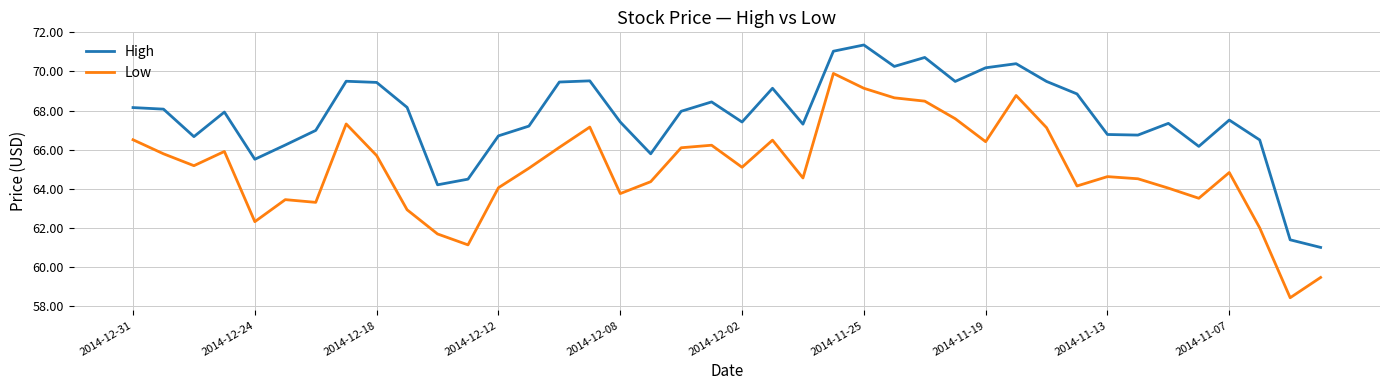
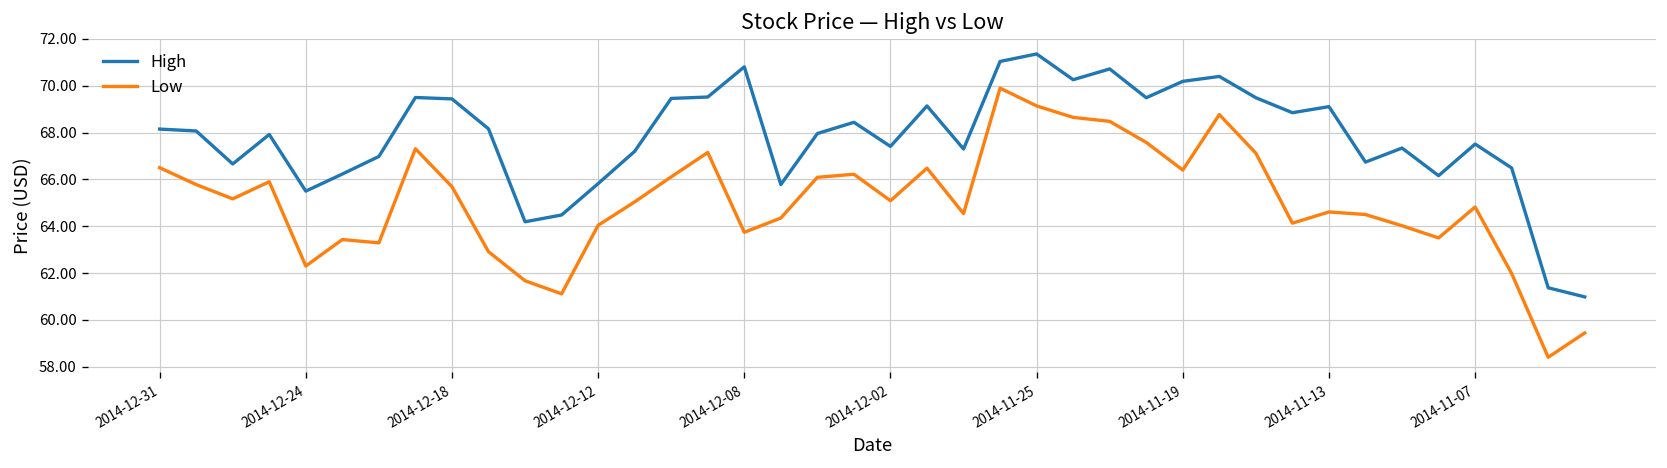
High, 2014-12-12: 66.7 -> 65.8
High, 2014-12-08: 67.4 -> 70.8
High, 2014-11-13: 66.8 -> 69.1
